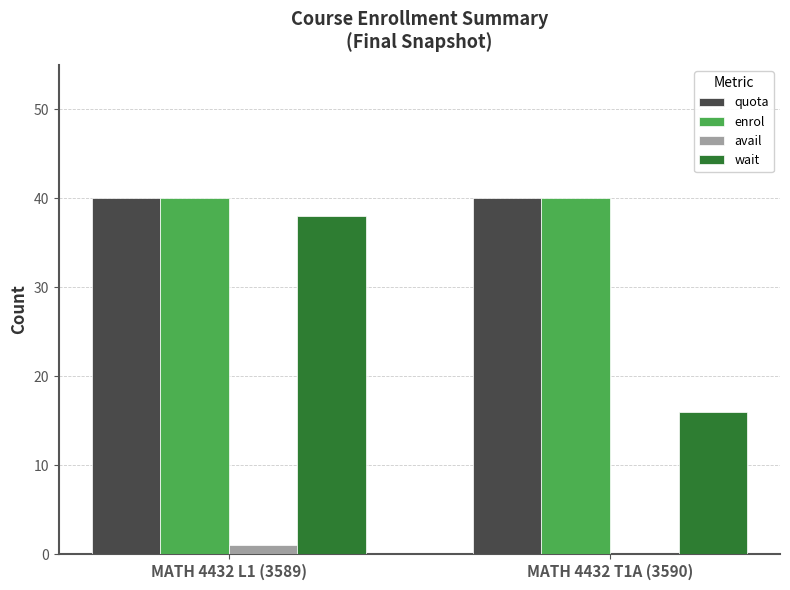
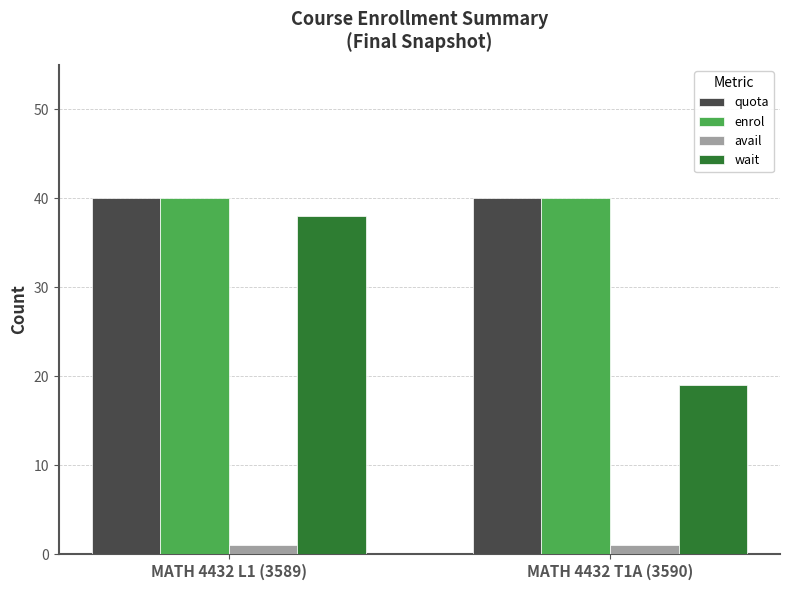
avail, MATH 4432 T1A (3590): 0 -> 1
wait, MATH 4432 T1A (3590): 16 -> 19
